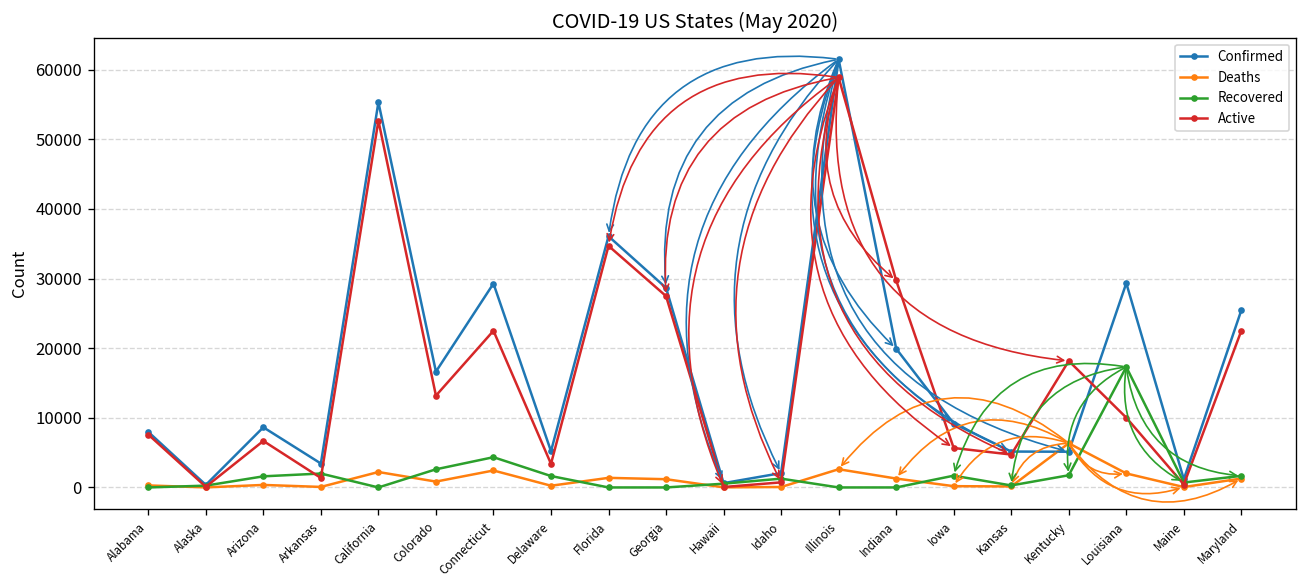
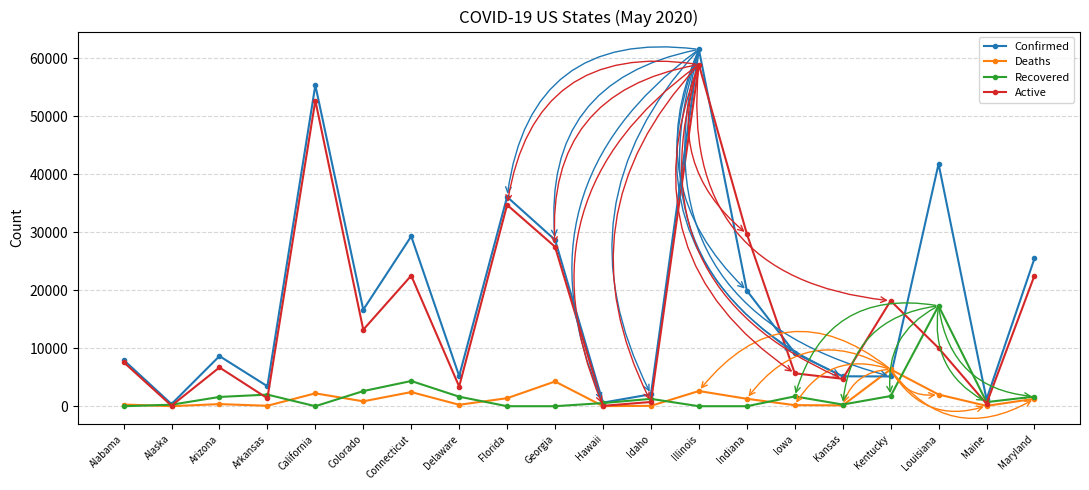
Deaths, Georgia: 1000 -> 4000
Confirmed, Louisiana: 29000 -> 42000
